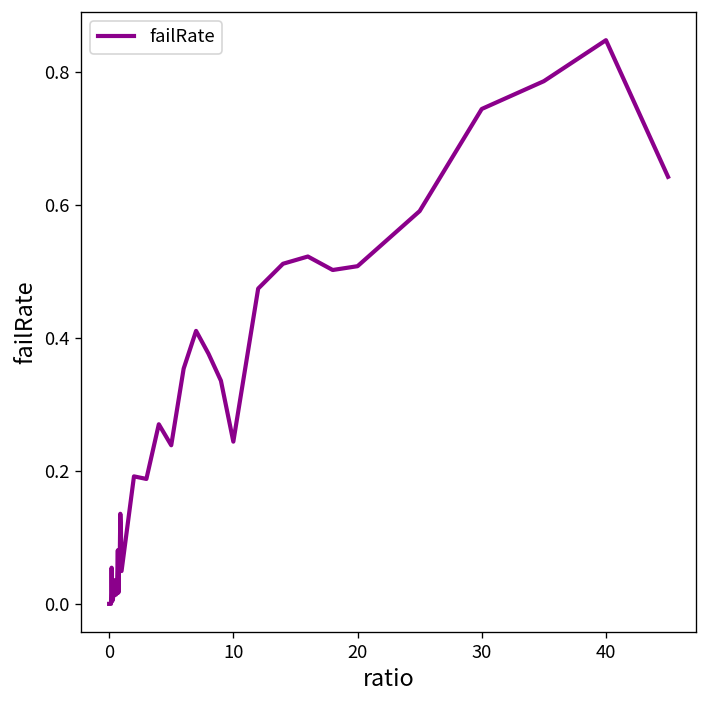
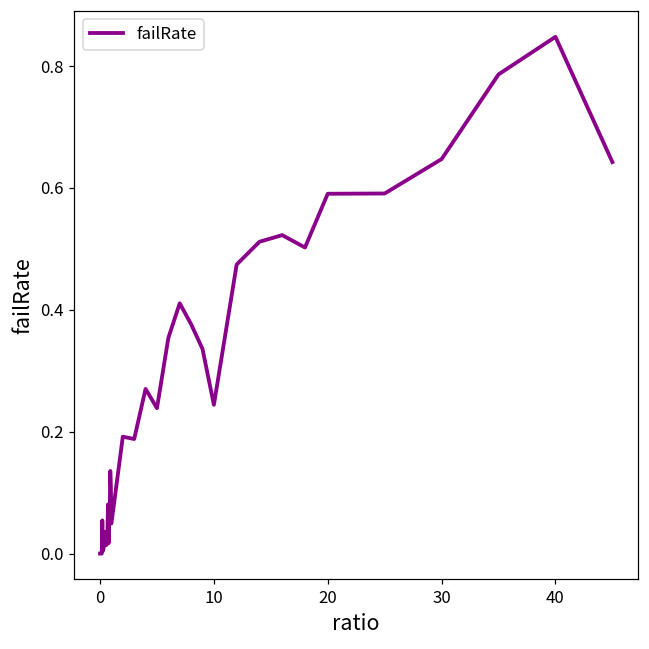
20: 0.51 -> 0.59
30: 0.74 -> 0.65
